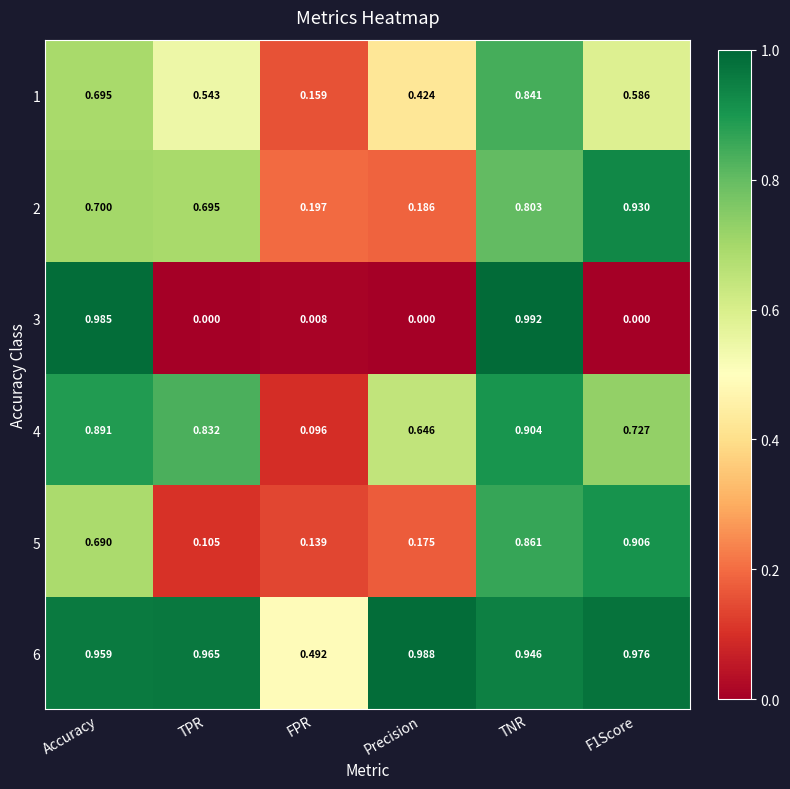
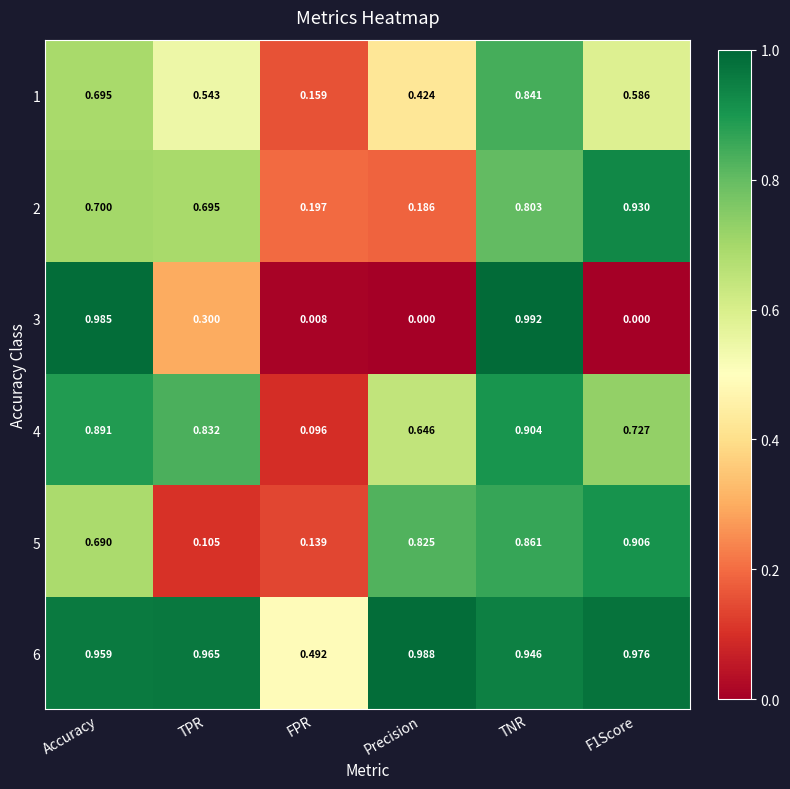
3, TPR: 0.000 -> 0.300
5, Precision: 0.175 -> 0.825
